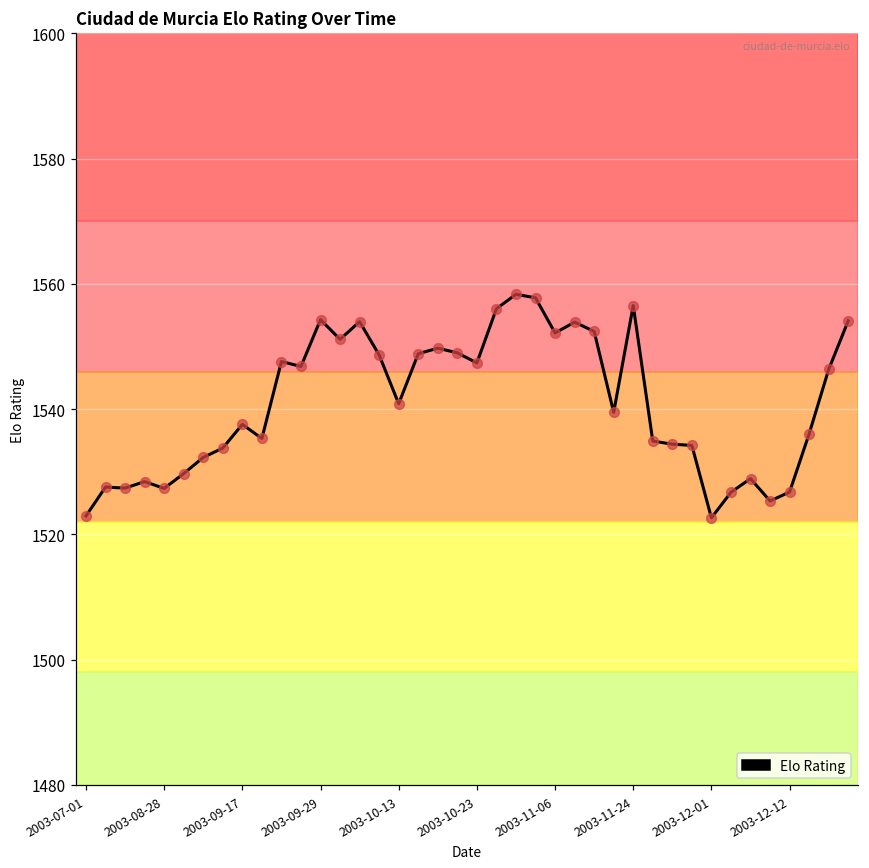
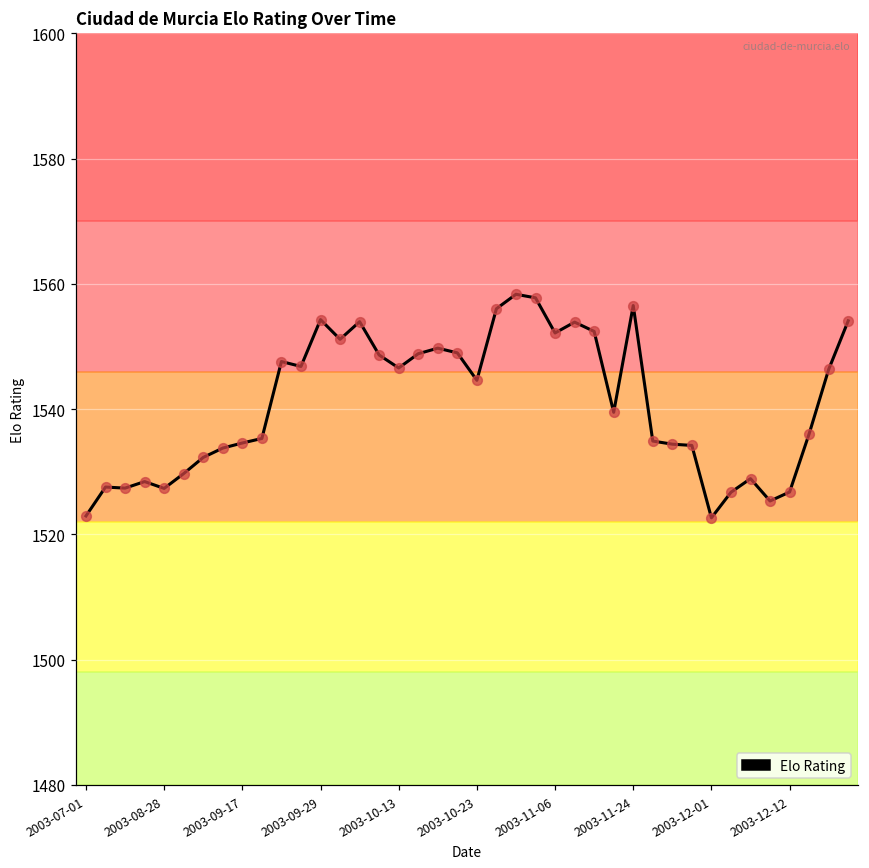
2003-09-17: 1538 -> 1535
2003-10-13: 1541 -> 1547
2003-10-23: 1547 -> 1545
